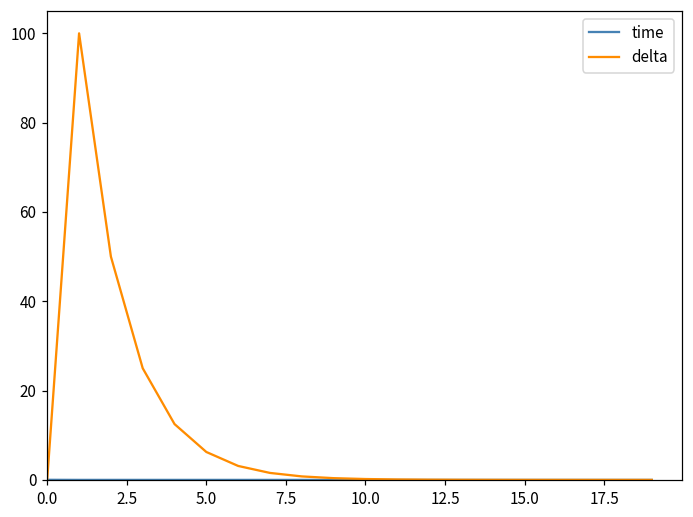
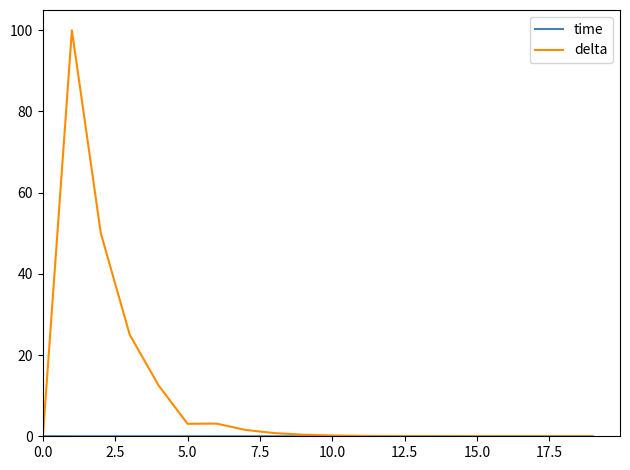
delta, 5.0: 6 -> 3
